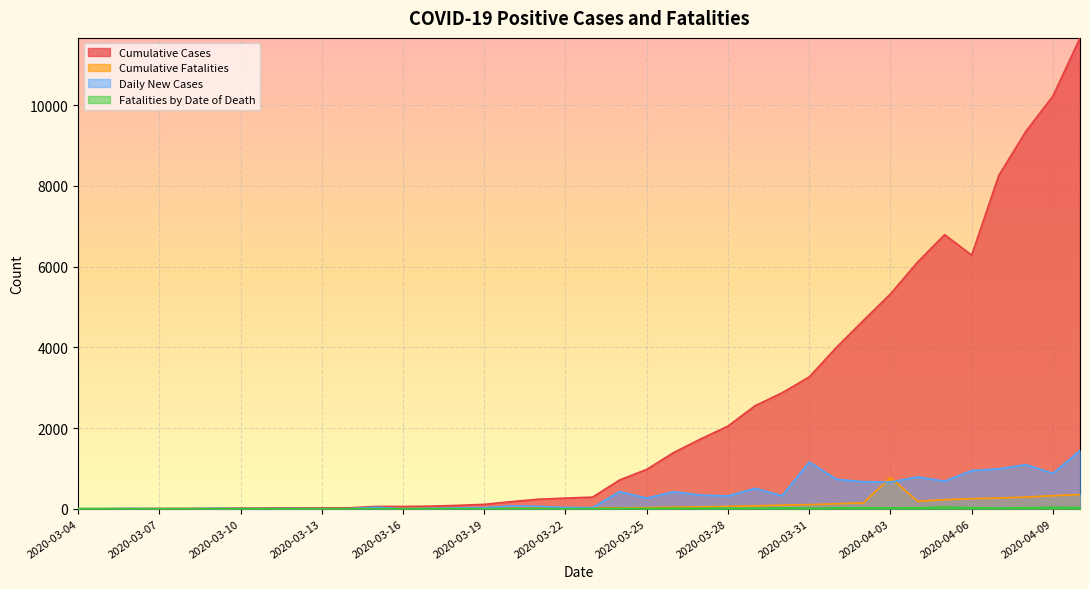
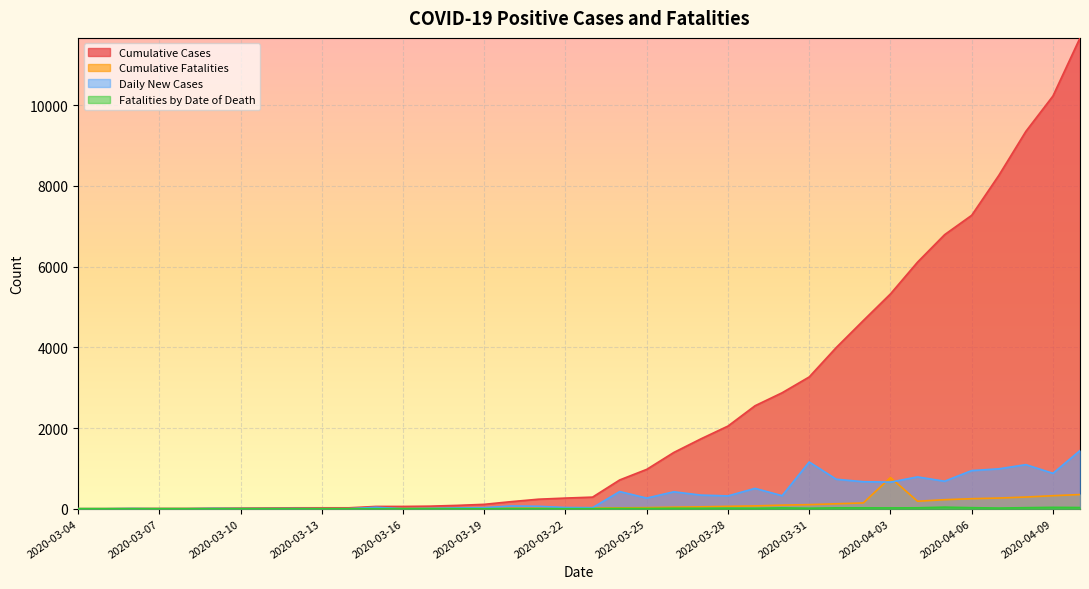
Cumulative Cases, 2020-04-06: 6300 -> 7300
